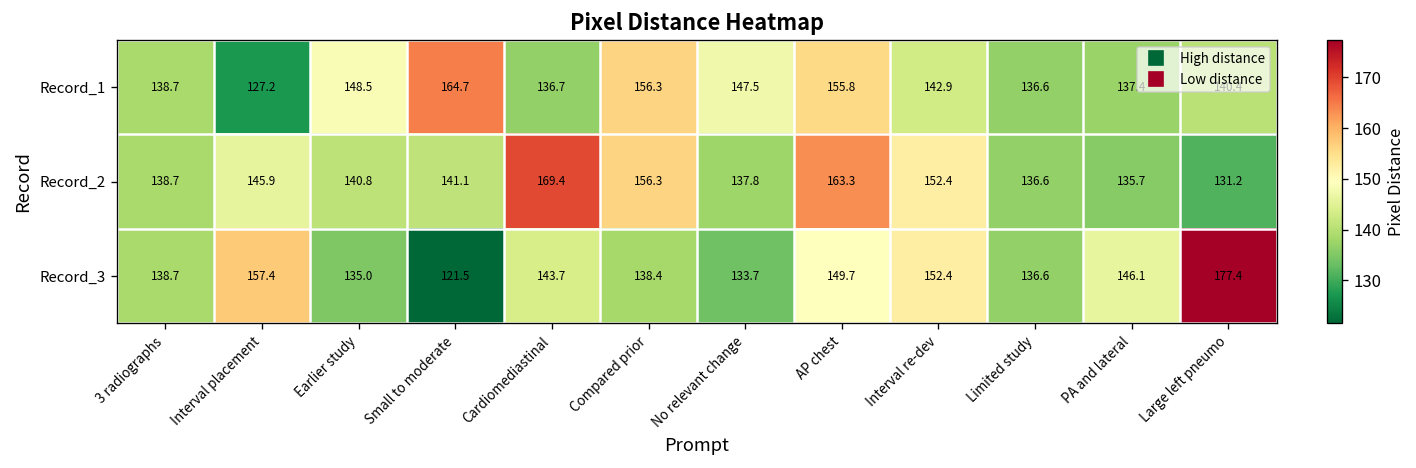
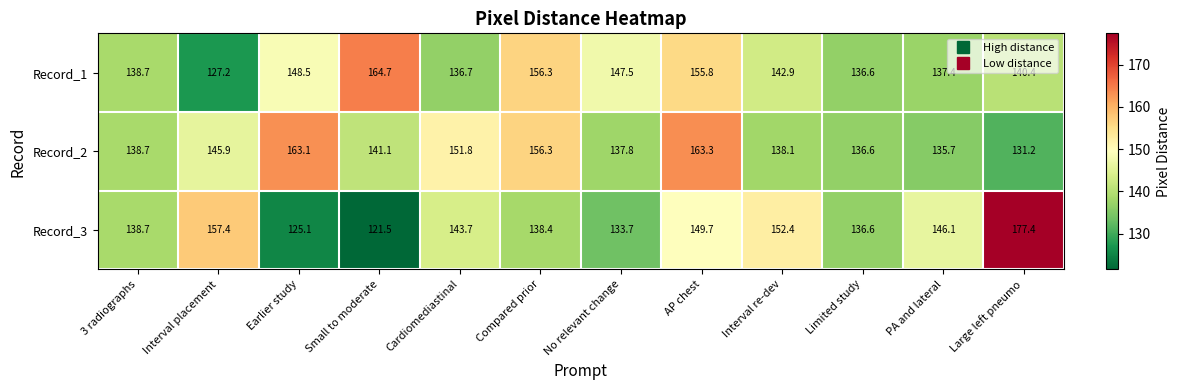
Record_2, Earlier study: 140.8 -> 163.1
Record_2, Cardiomediastinal: 169.4 -> 151.8
Record_2, Interval re-dev: 152.4 -> 138.1
Record_3, Earlier study: 135.0 -> 125.1
